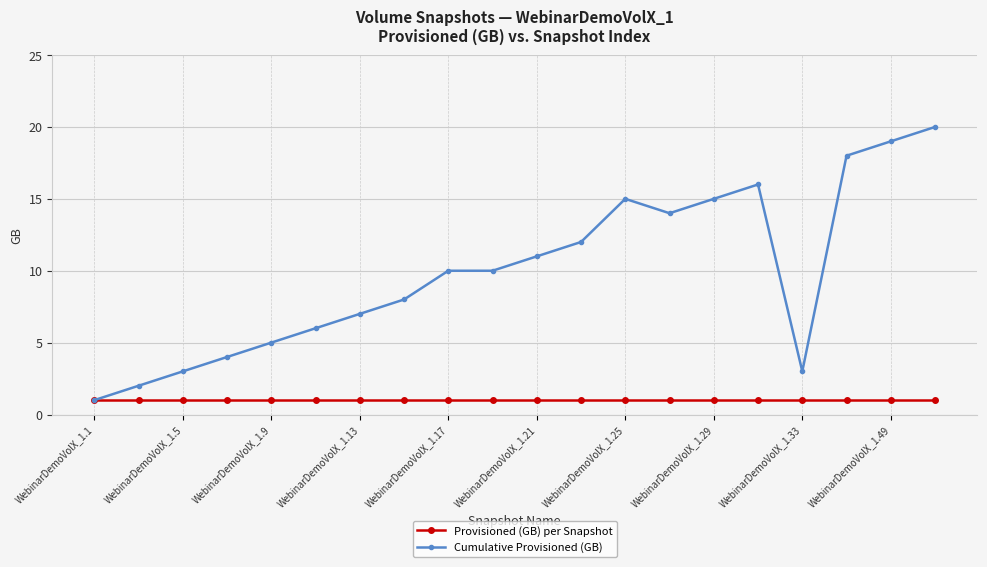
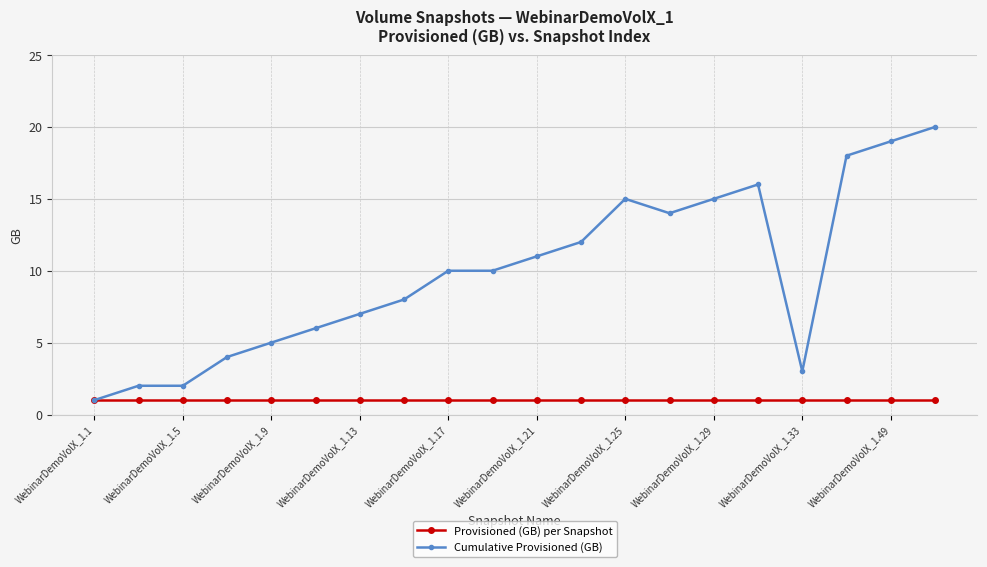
Cumulative Provisioned (GB), WebinarDemoVolX_1.5: 3 -> 2
